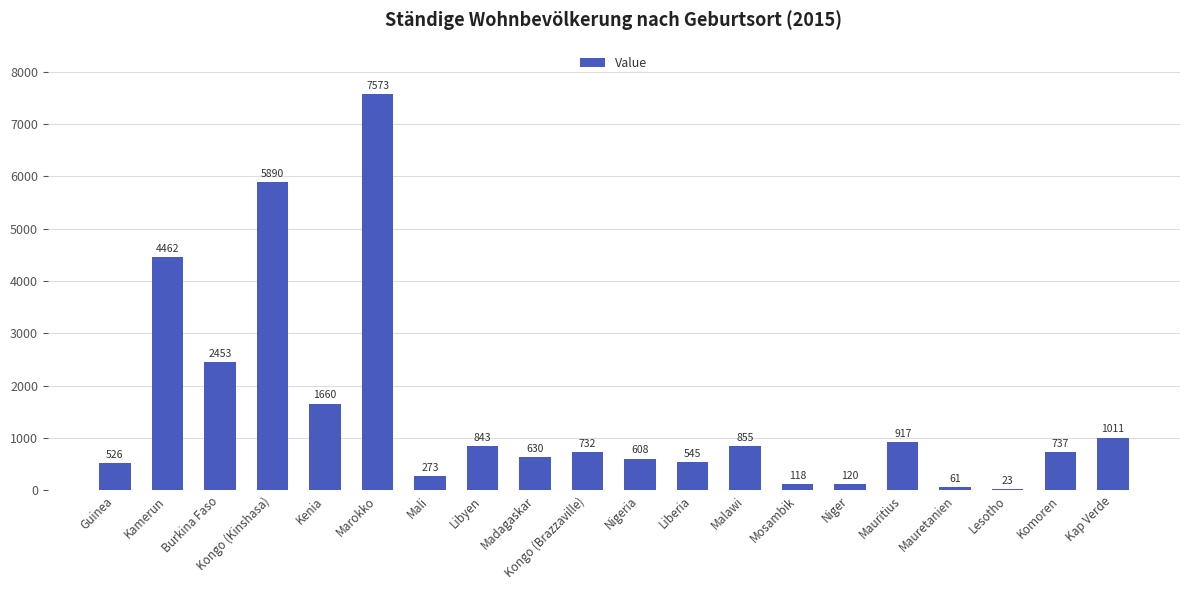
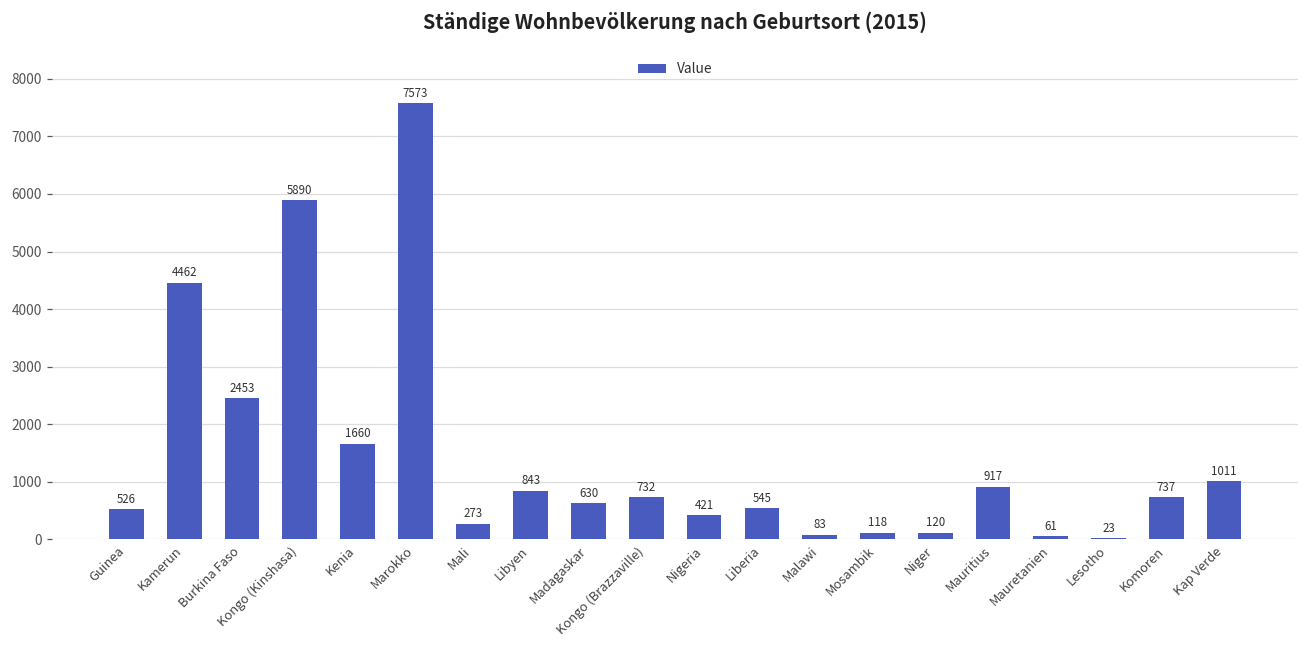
Nigeria: 608 -> 421
Malawi: 855 -> 83
